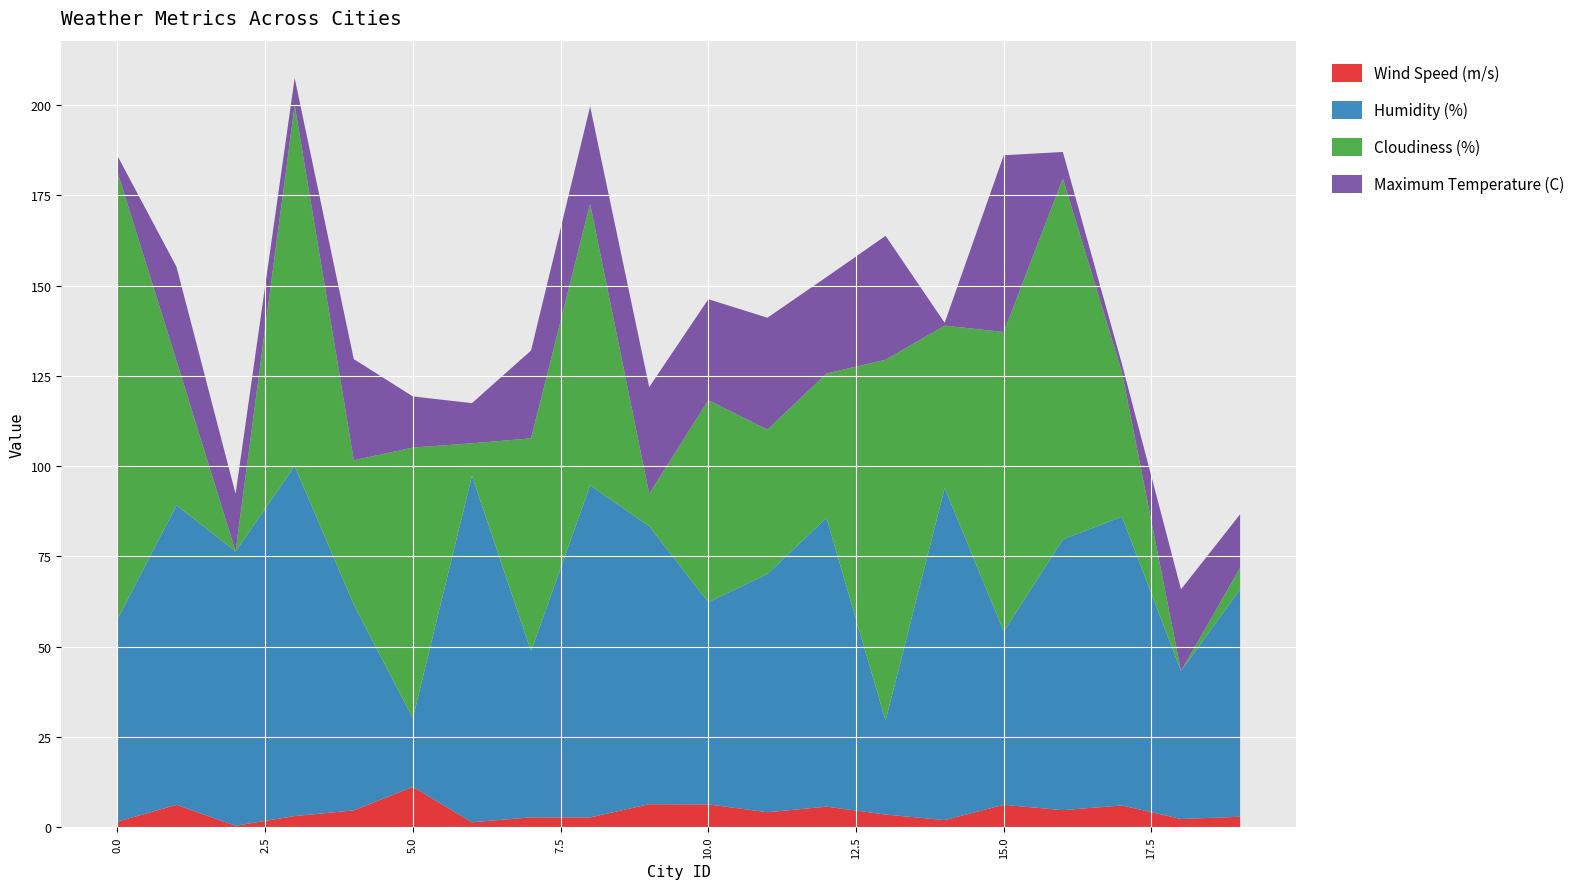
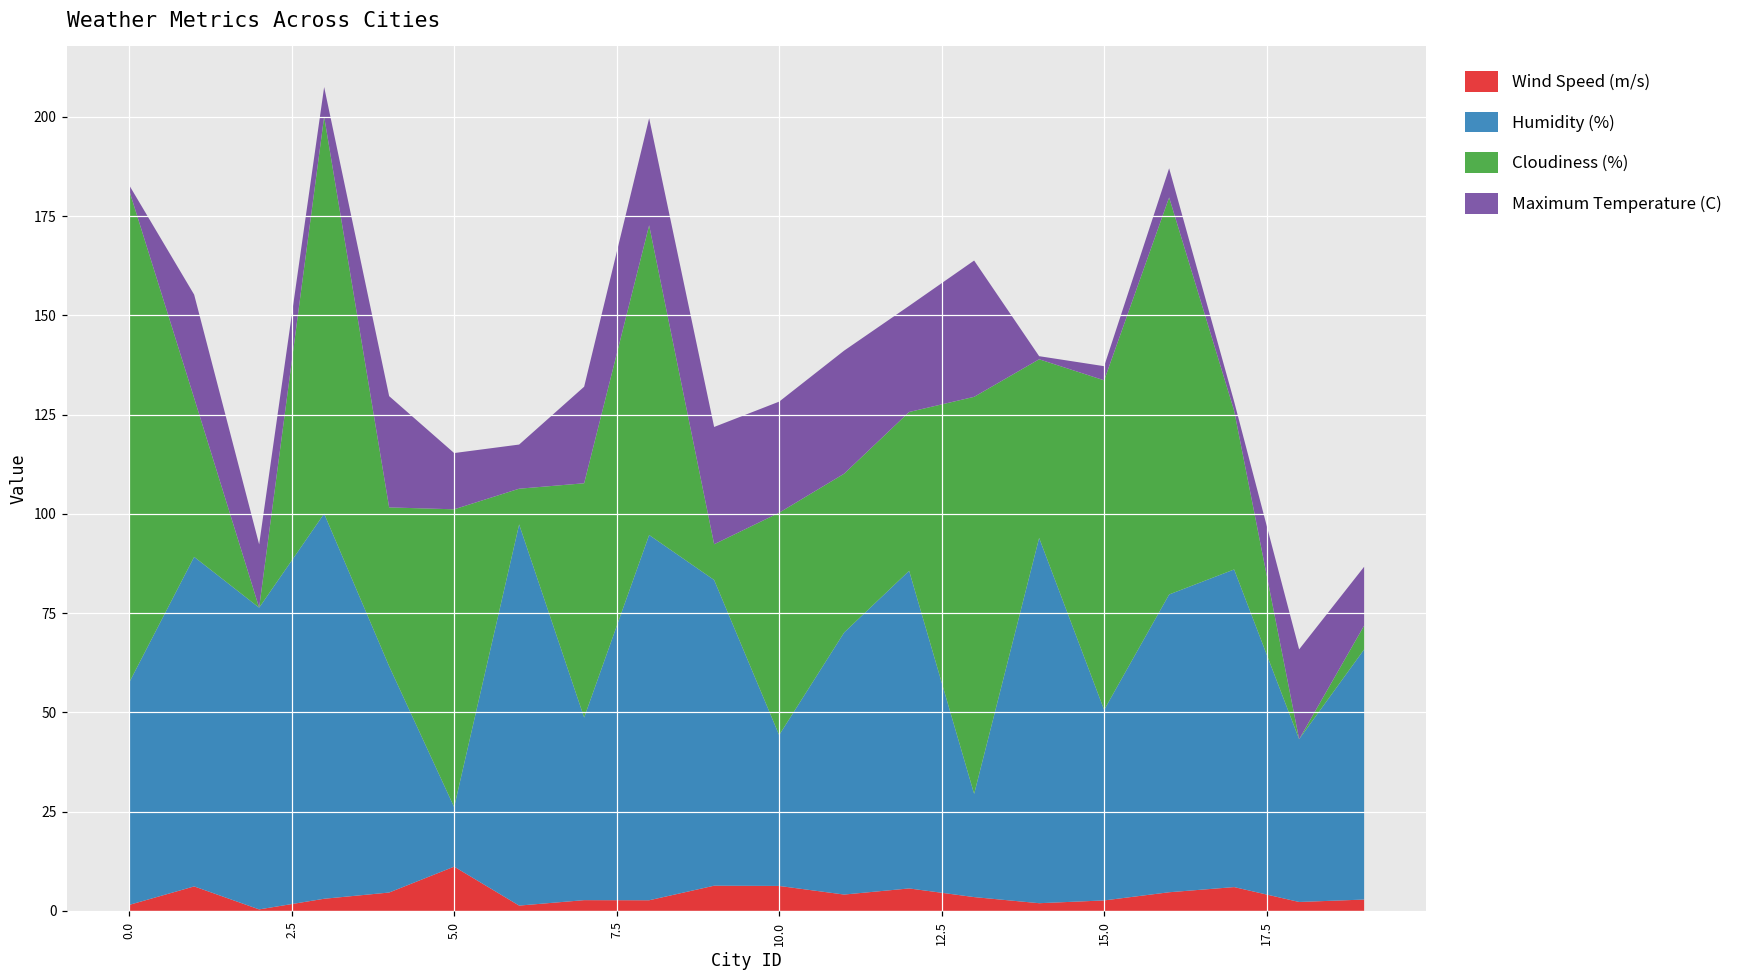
Maximum Temperature (C), 0.0: 4 -> 1
Humidity (%), 5.0: 19 -> 15
Humidity (%), 10.0: 56 -> 38
Wind Speed (m/s), 15.0: 6 -> 3
Maximum Temperature (C), 15.0: 49 -> 4
